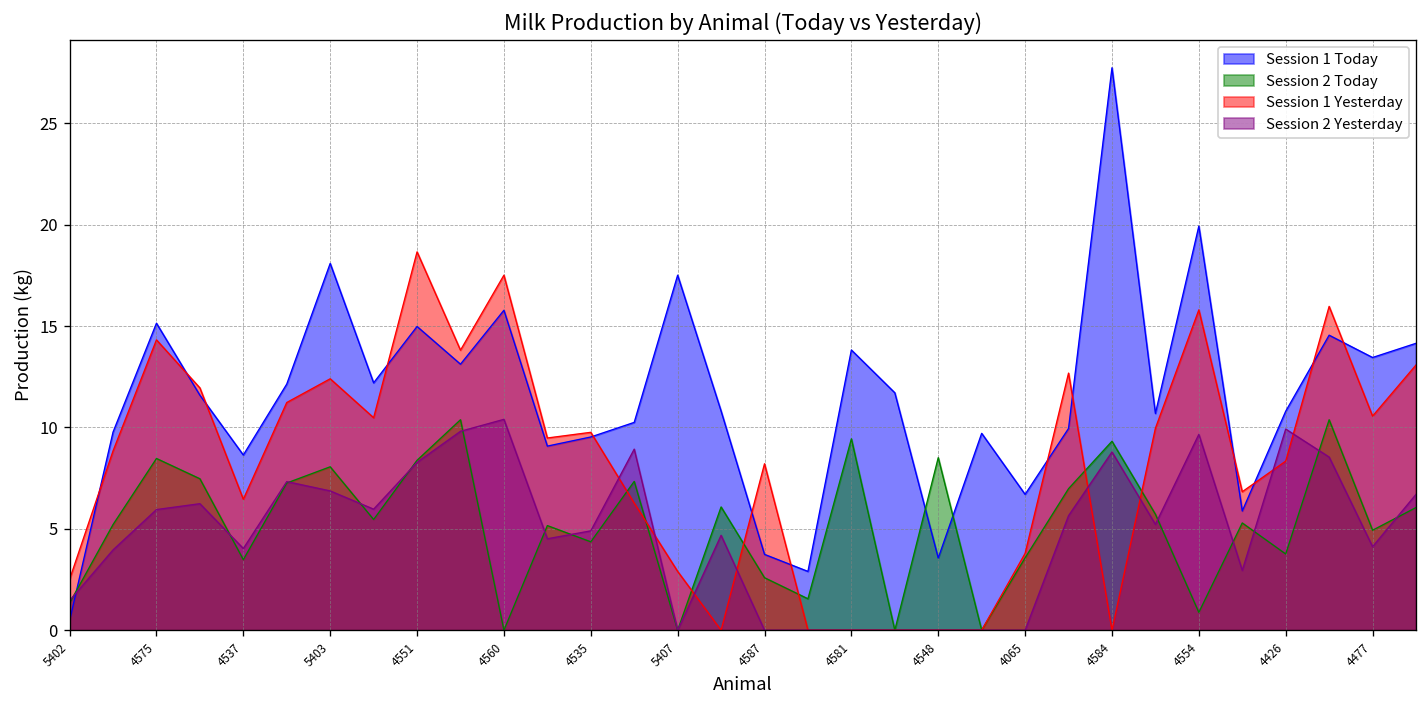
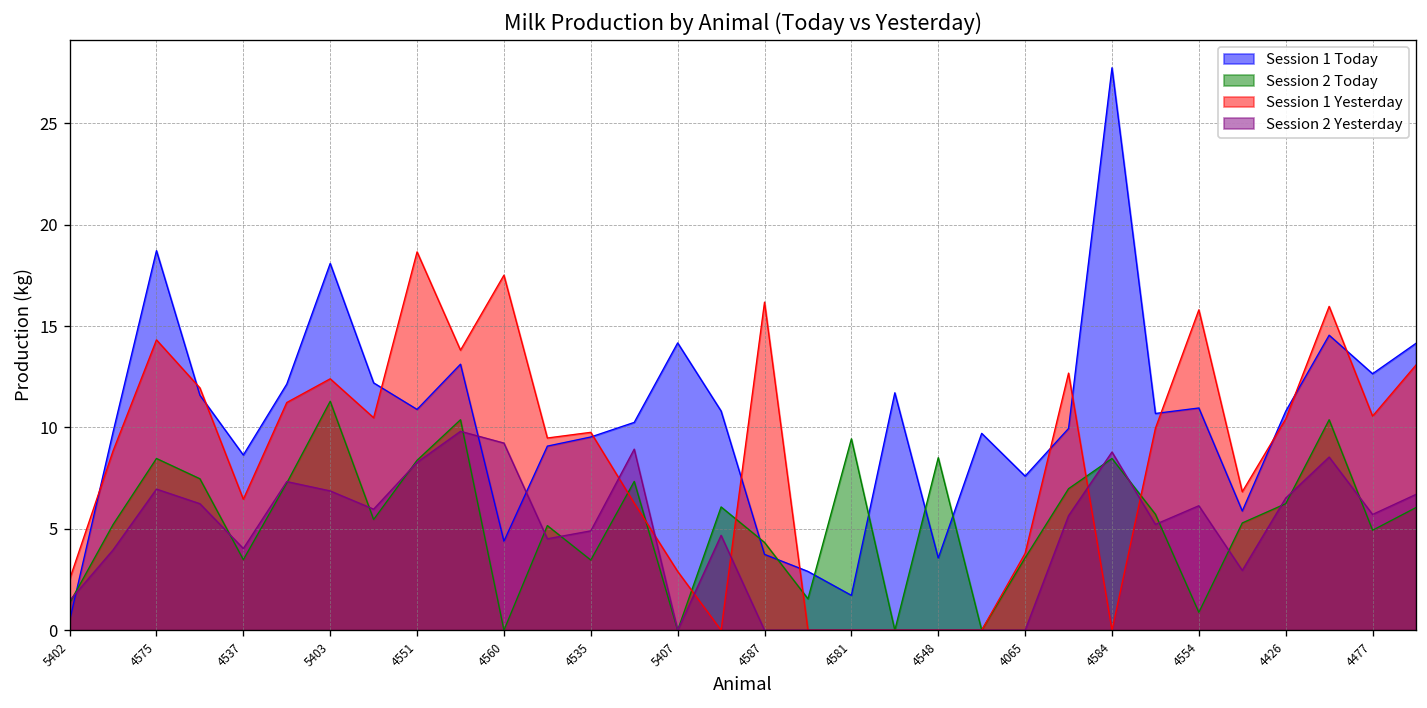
Session 1 Today, 4575: 15.1 -> 18.7
Session 2 Yesterday, 4575: 6.0 -> 7.0
Session 2 Today, 5403: 8.1 -> 11.3
Session 1 Today, 4551: 15.0 -> 10.9
Session 1 Today, 4560: 15.8 -> 4.4
Session 2 Yesterday, 4560: 10.4 -> 9.2
Session 2 Today, 4535: 4.4 -> 3.5
Session 1 Today, 5407: 17.5 -> 14.2
Session 2 Today, 4587: 2.6 -> 4.3
Session 1 Yesterday, 4587: 8.2 -> 16.2
Session 1 Today, 4581: 13.8 -> 1.7
Session 1 Today, 4065: 6.7 -> 7.6
Session 2 Today, 4584: 9.3 -> 8.5
Session 1 Today, 4554: 19.9 -> 11.0
Session 2 Yesterday, 4554: 9.7 -> 6.1
Session 2 Today, 4426: 3.8 -> 6.2
Session 1 Yesterday, 4426: 8.3 -> 10.4
Session 2 Yesterday, 4426: 9.9 -> 6.5
Session 1 Today, 4477: 13.5 -> 12.7
Session 2 Yesterday, 4477: 4.1 -> 5.7
